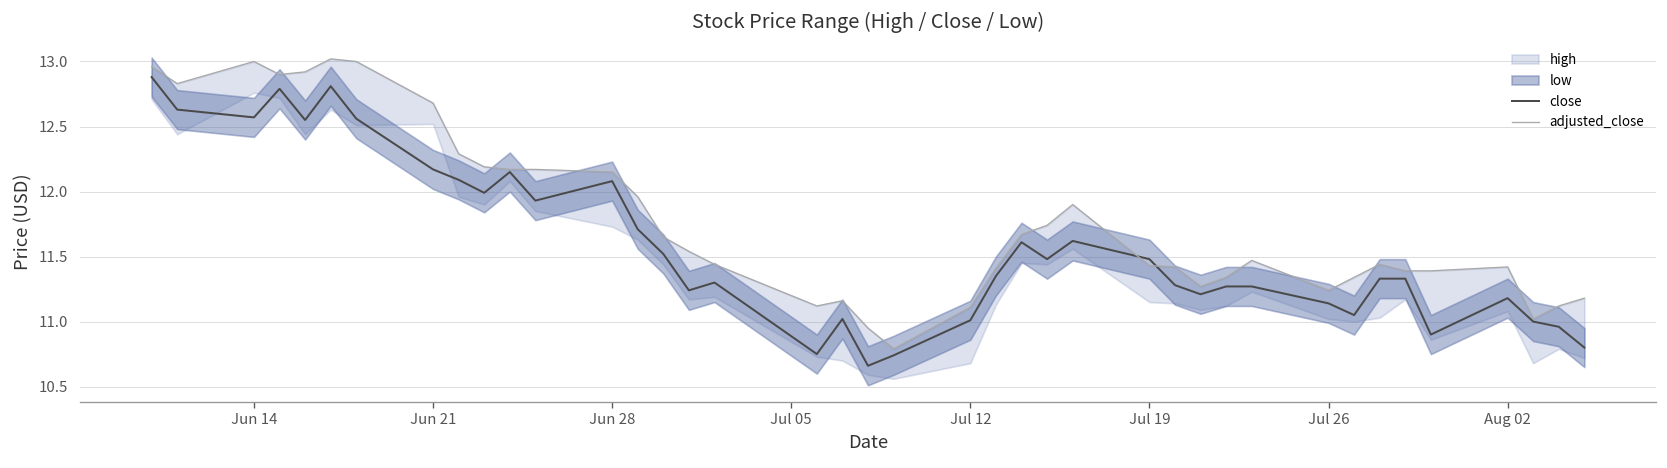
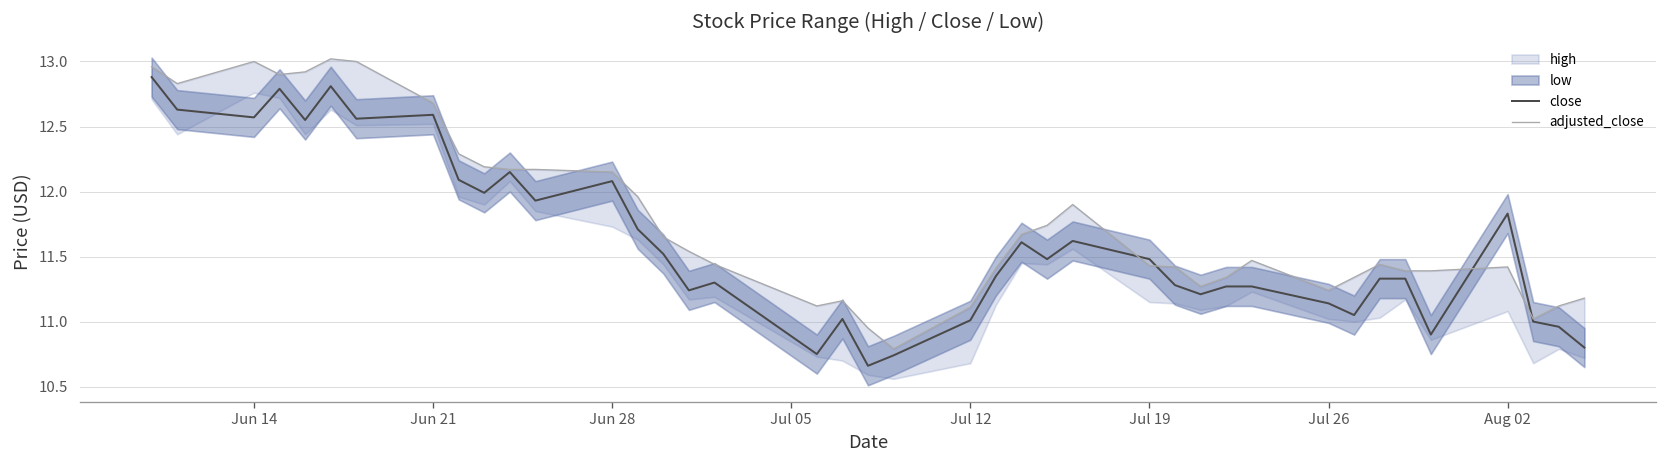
close, Jun 21: 12.17 -> 12.59
close, Aug 02: 11.18 -> 11.83
